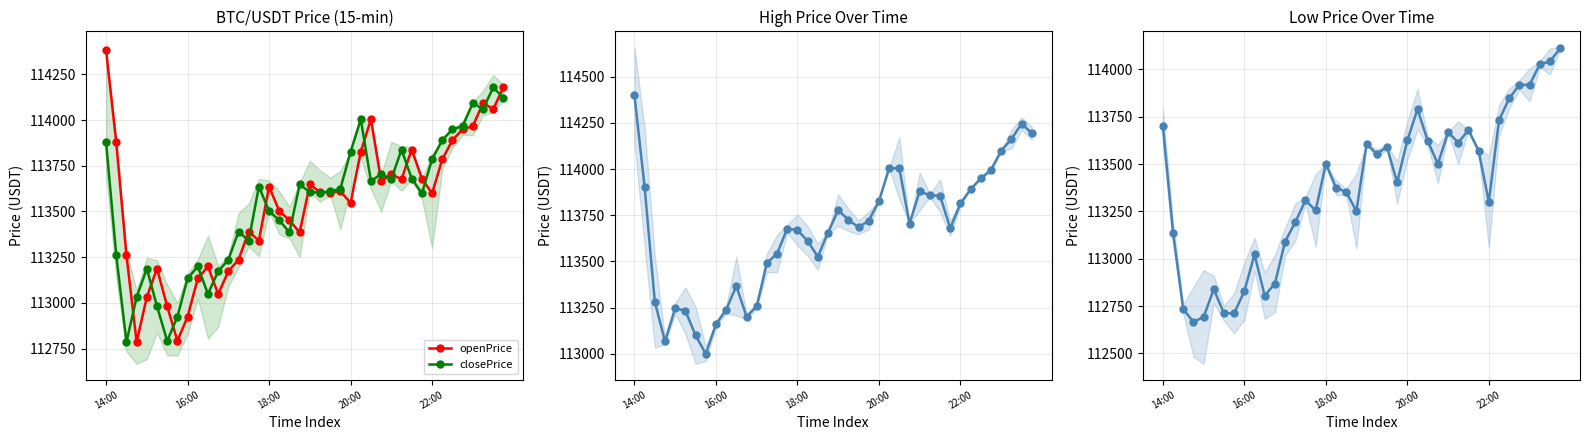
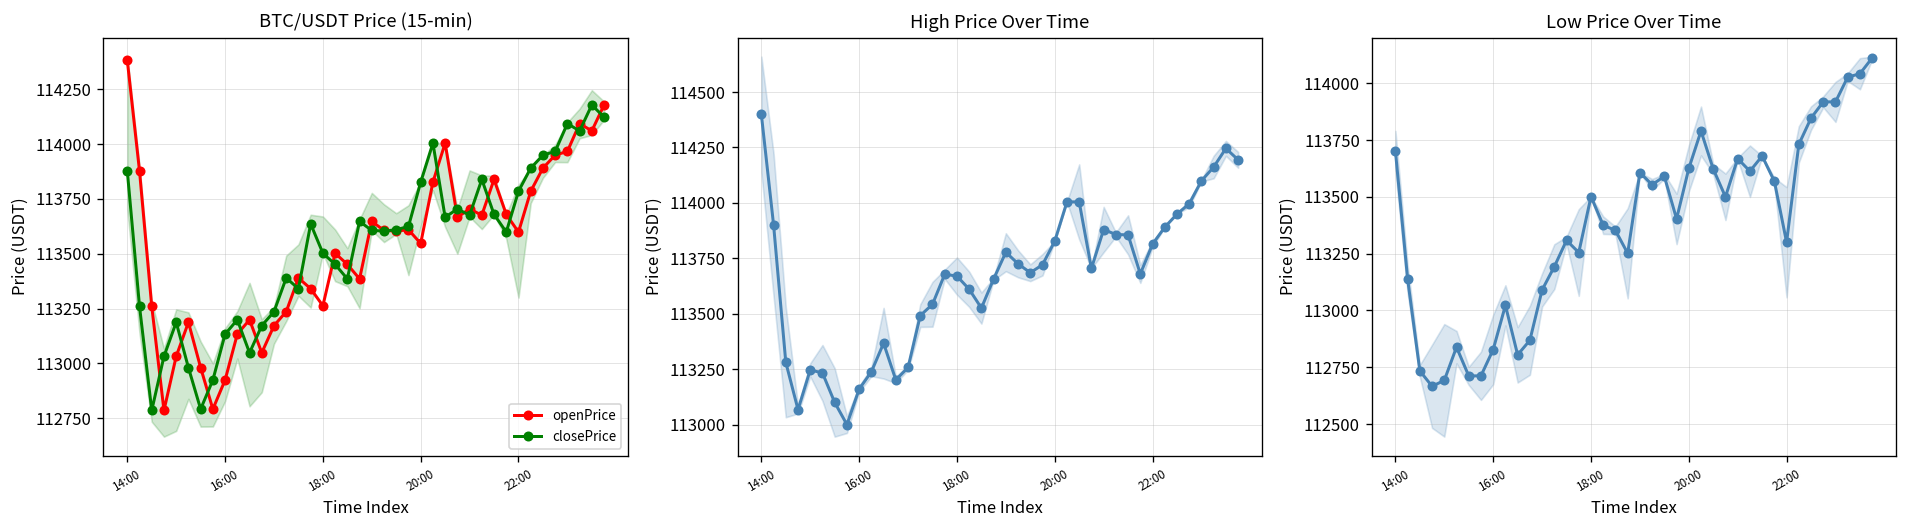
BTC/USDT Price (15-min), openPrice, 18:00: 113640 -> 113260
